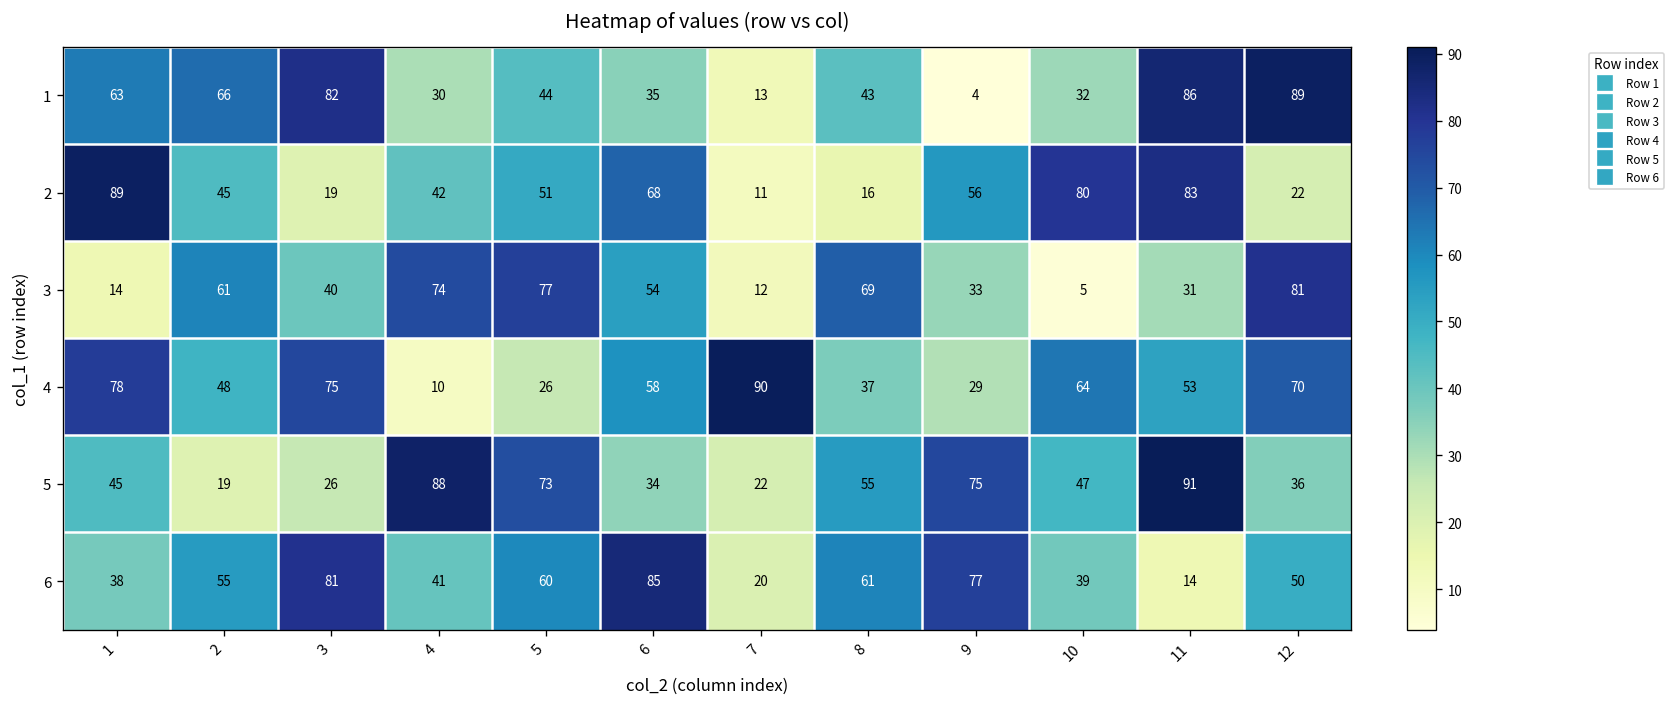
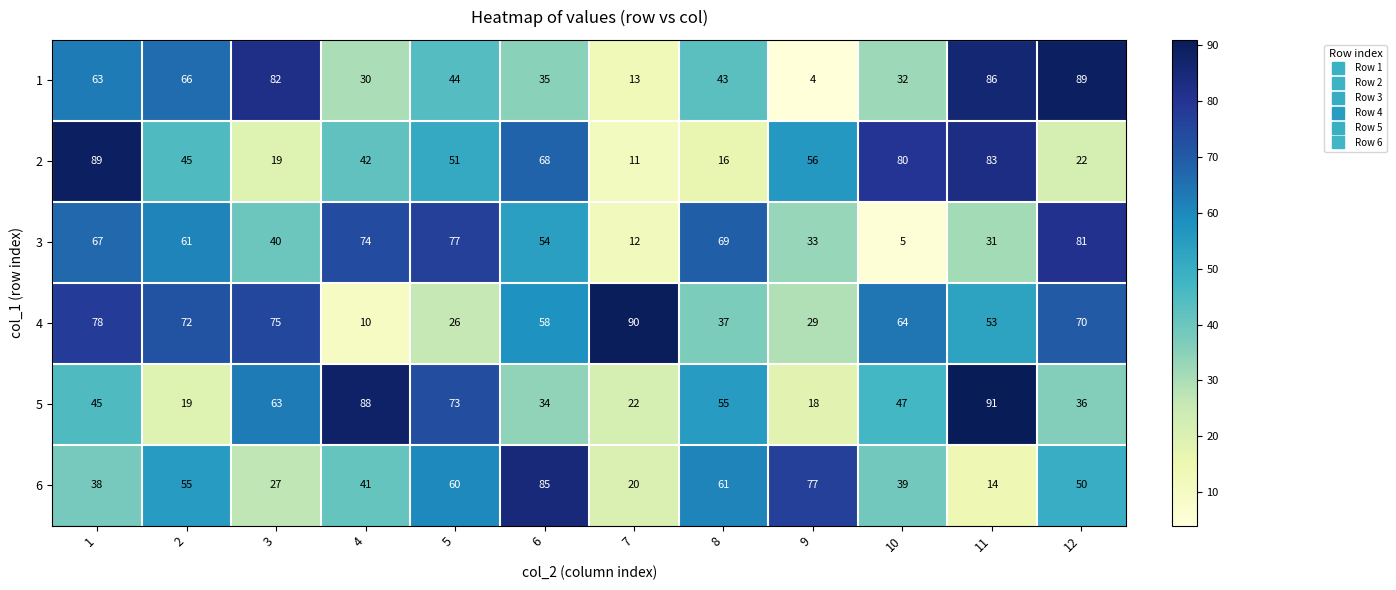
3, 1: 14 -> 67
4, 2: 48 -> 72
5, 3: 26 -> 63
5, 9: 75 -> 18
6, 3: 81 -> 27
